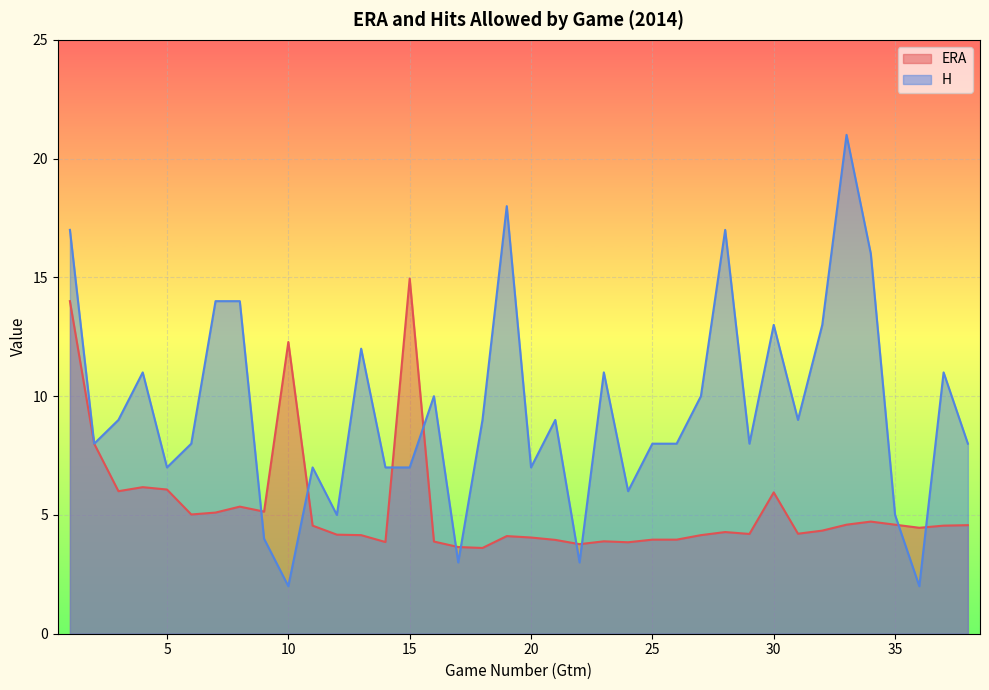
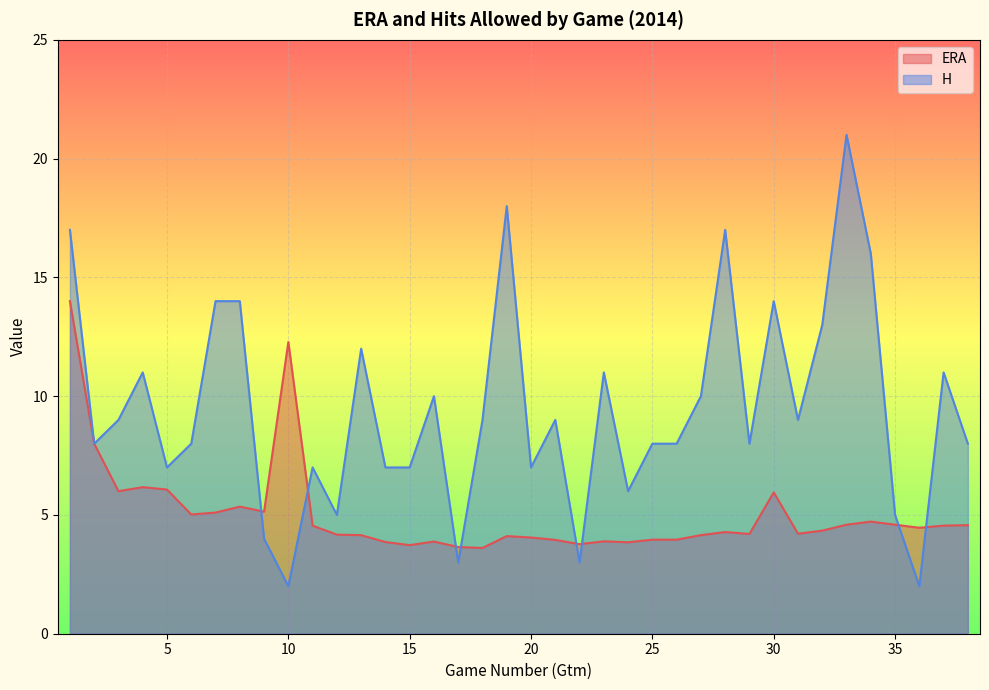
ERA, 15: 15.0 -> 3.7
H, 30: 13 -> 14
